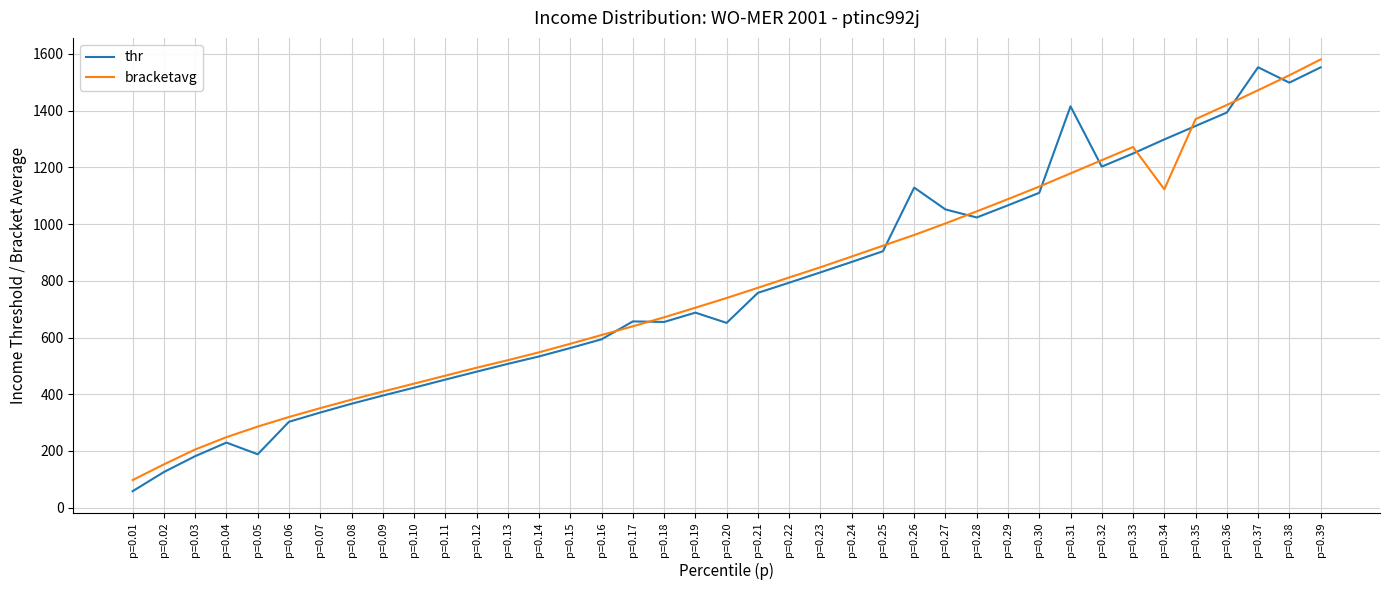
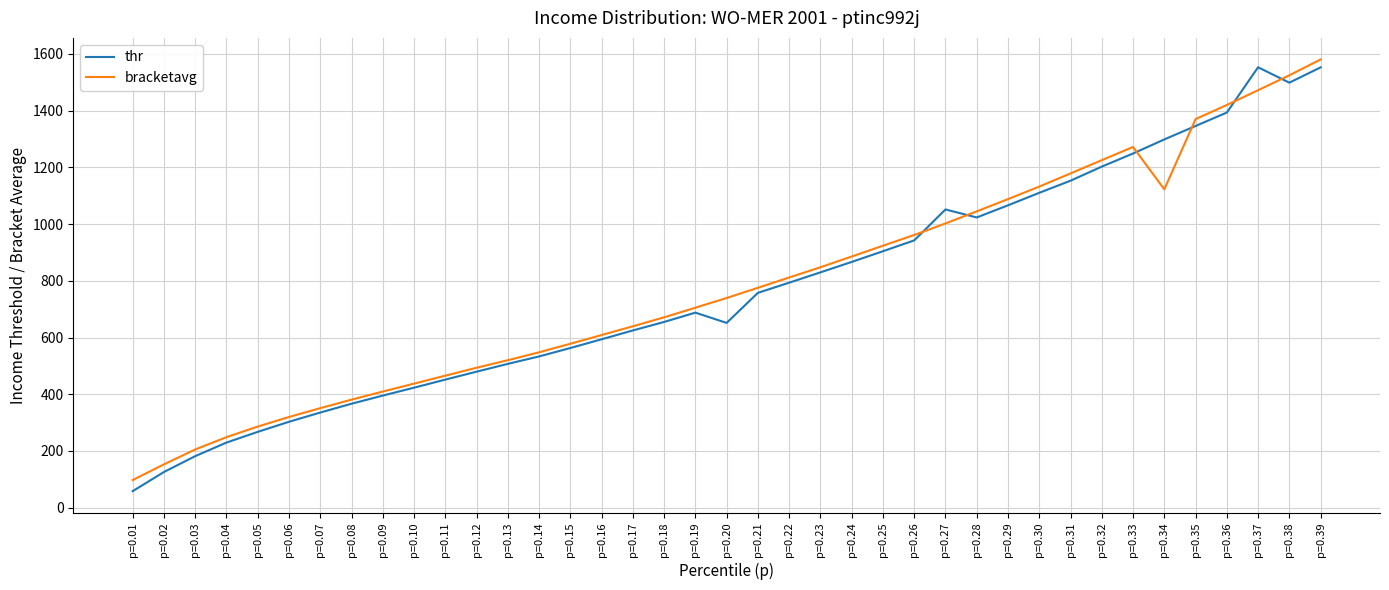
thr, p=0.05: 190 -> 270
thr, p=0.17: 660 -> 630
thr, p=0.26: 1130 -> 940
thr, p=0.31: 1420 -> 1150
